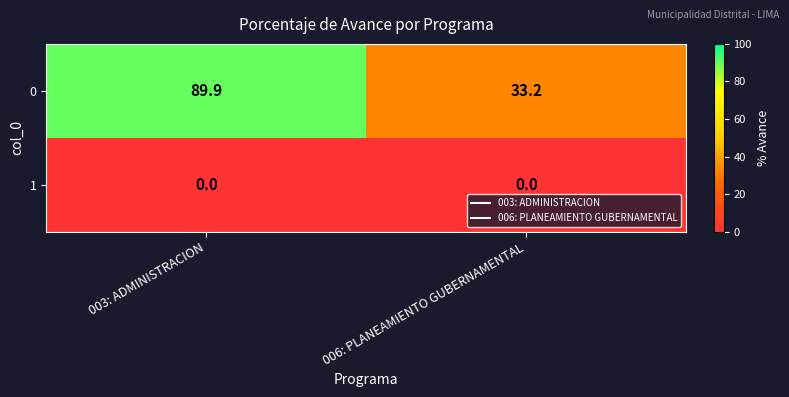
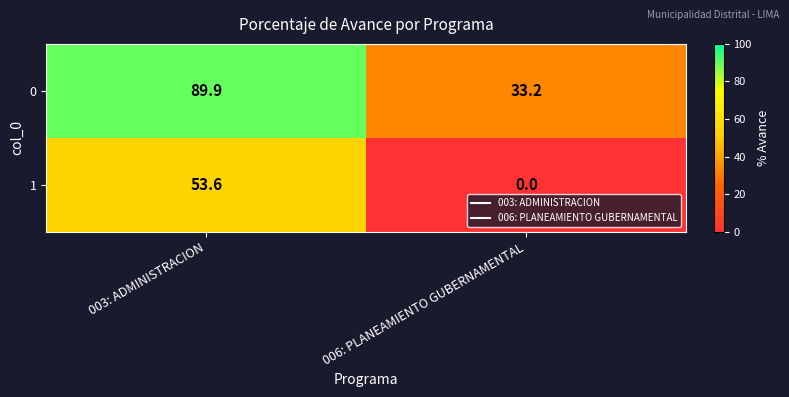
1, 003: ADMINISTRACION: 0.0 -> 53.6
